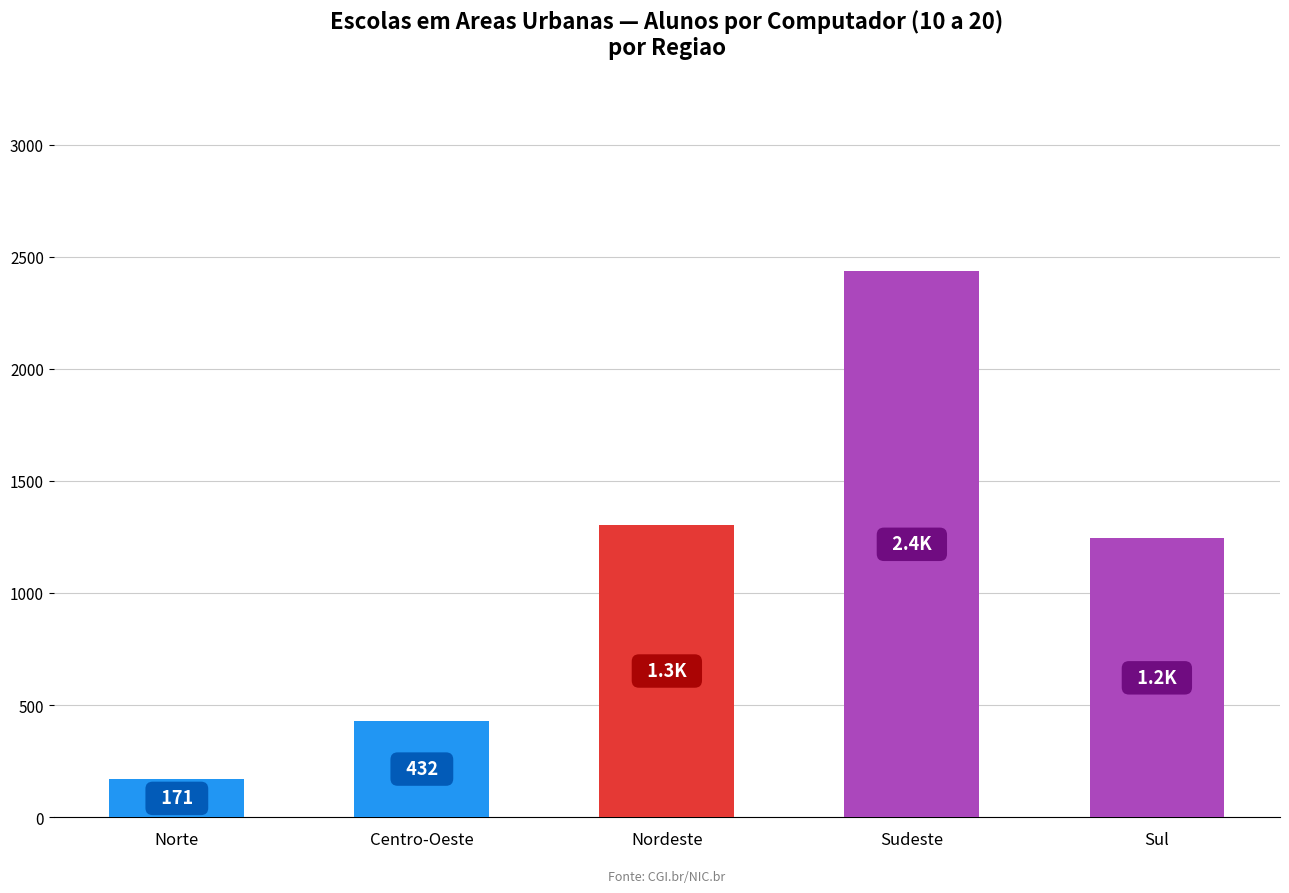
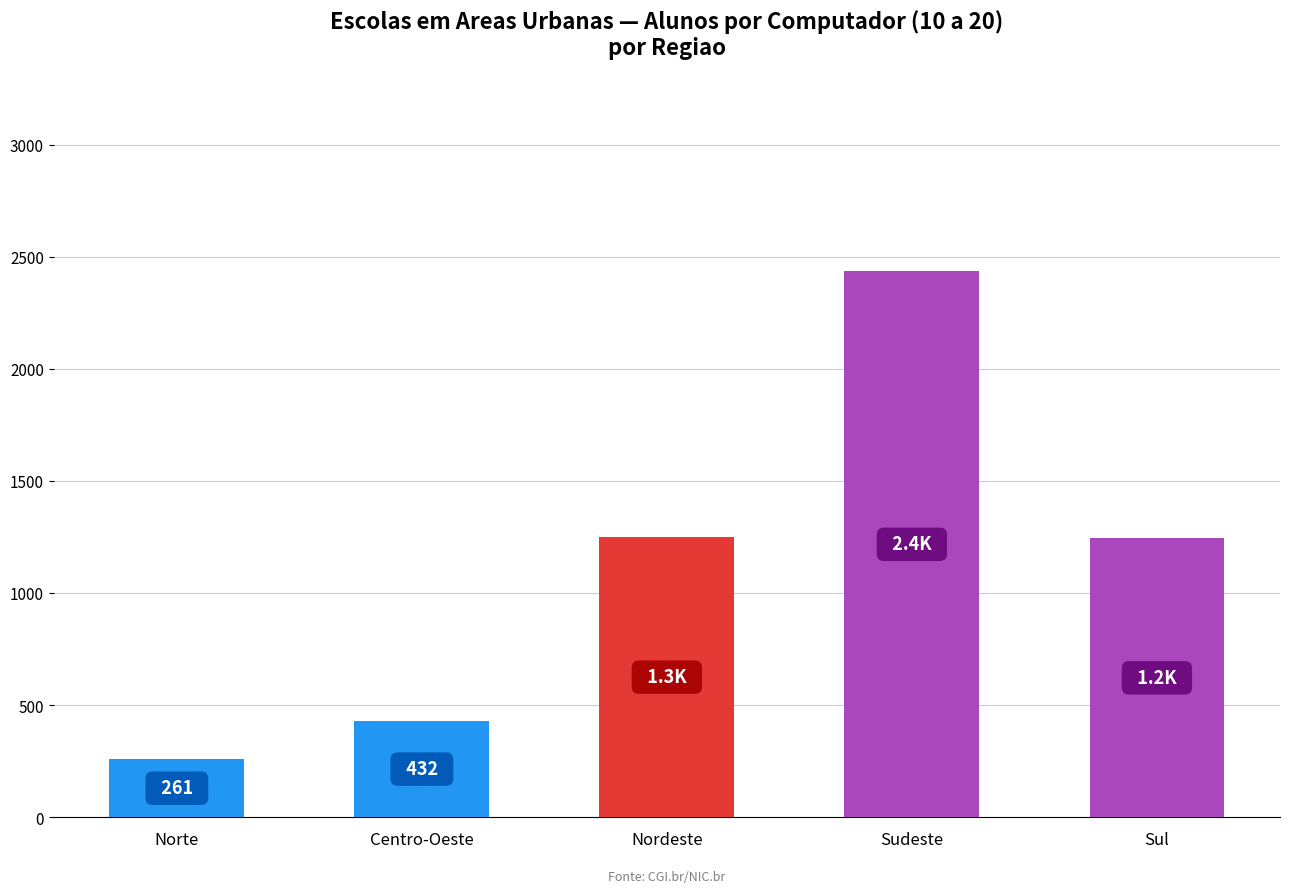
Norte: 171 -> 261
Nordeste: 1310 -> 1250
